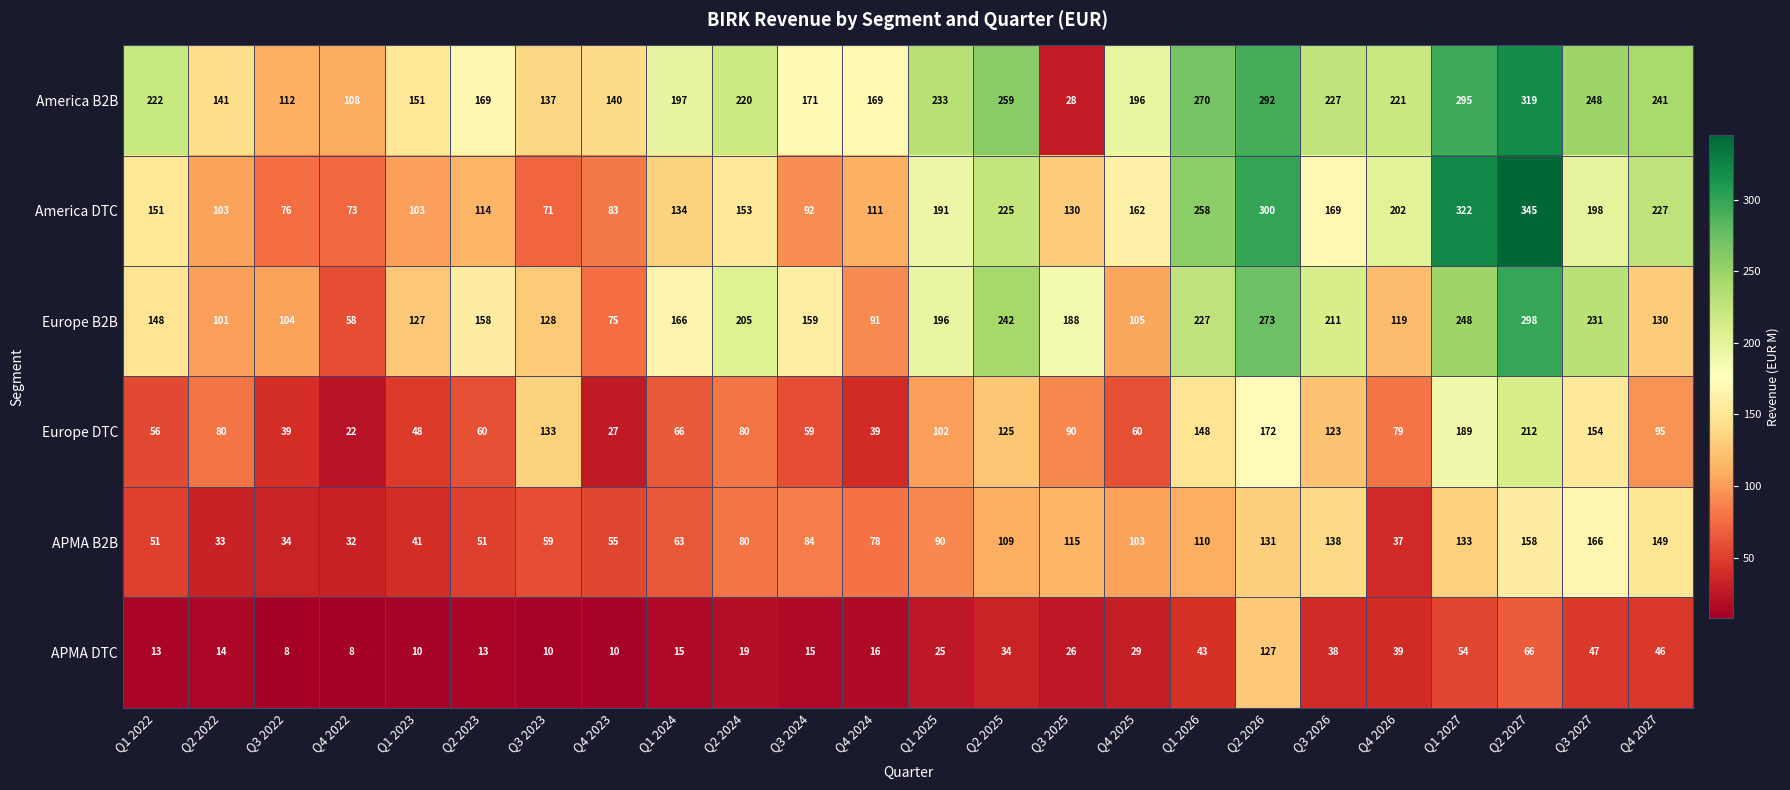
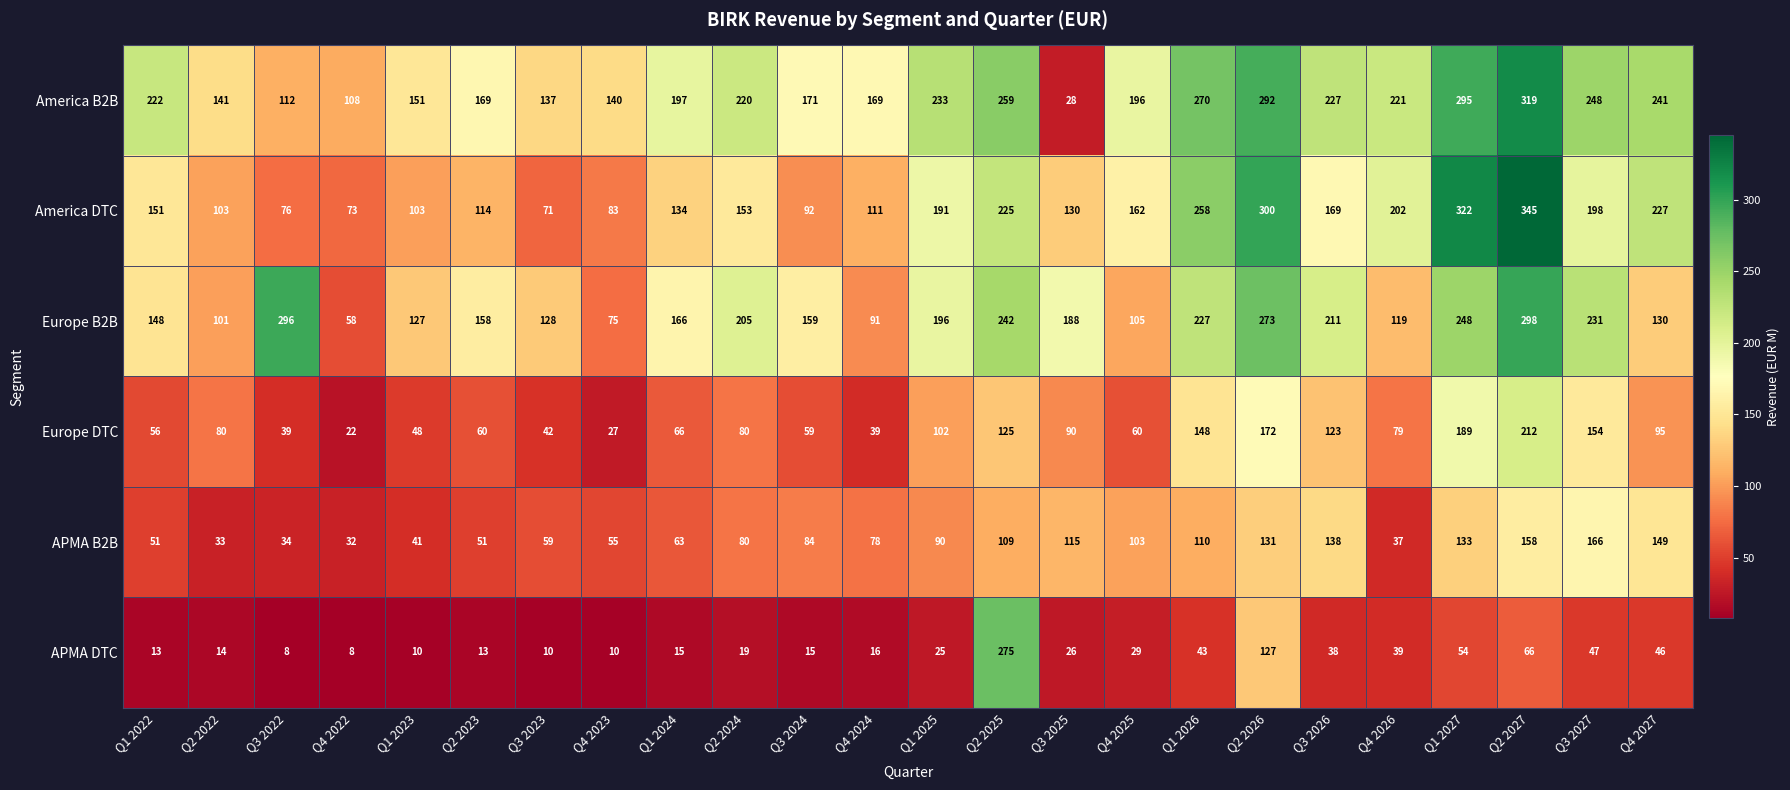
Europe B2B, Q3 2022: 104 -> 296
Europe DTC, Q3 2023: 133 -> 42
APMA DTC, Q2 2025: 34 -> 275
